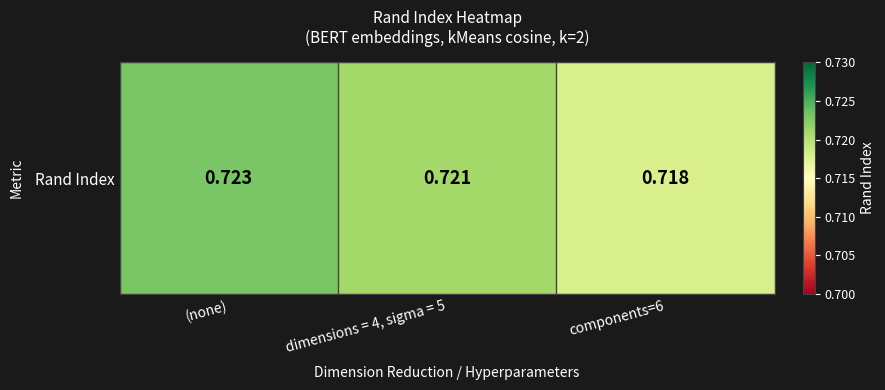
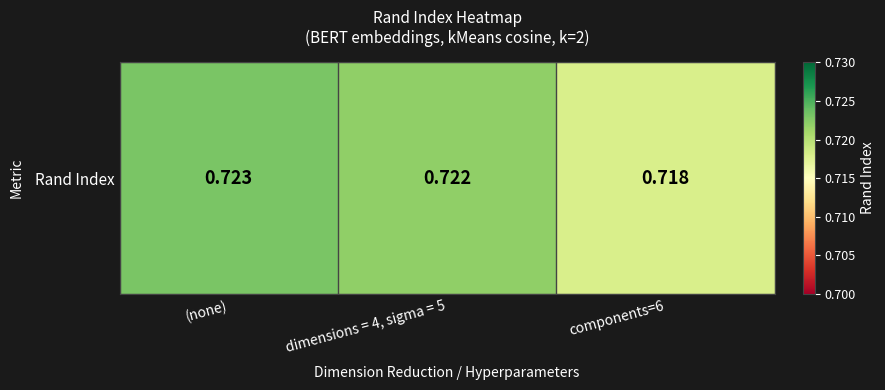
Rand Index, dimensions = 4, sigma = 5: 0.721 -> 0.722
